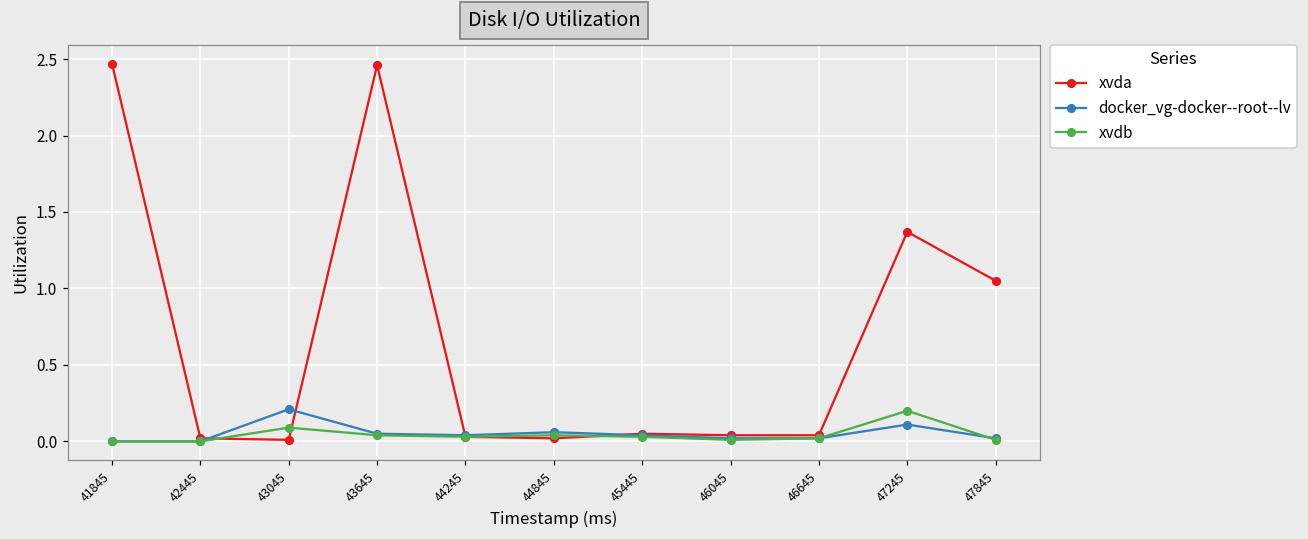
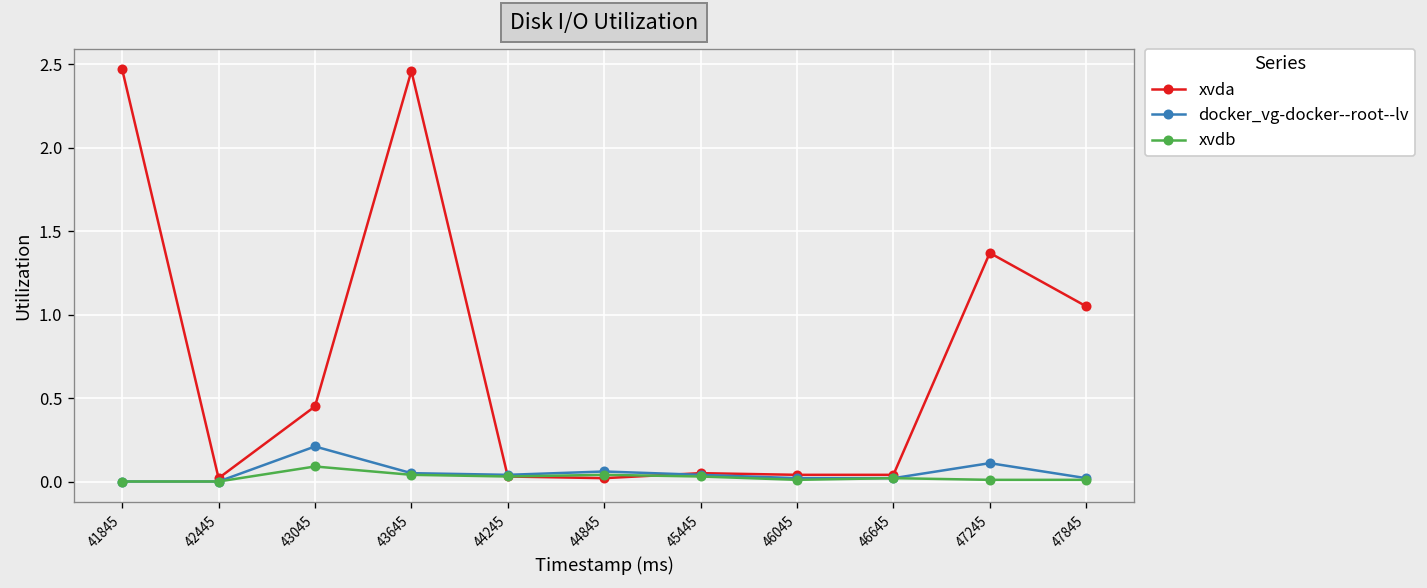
xvda, 43045: 0.01 -> 0.45
xvdb, 47245: 0.20 -> 0.01
